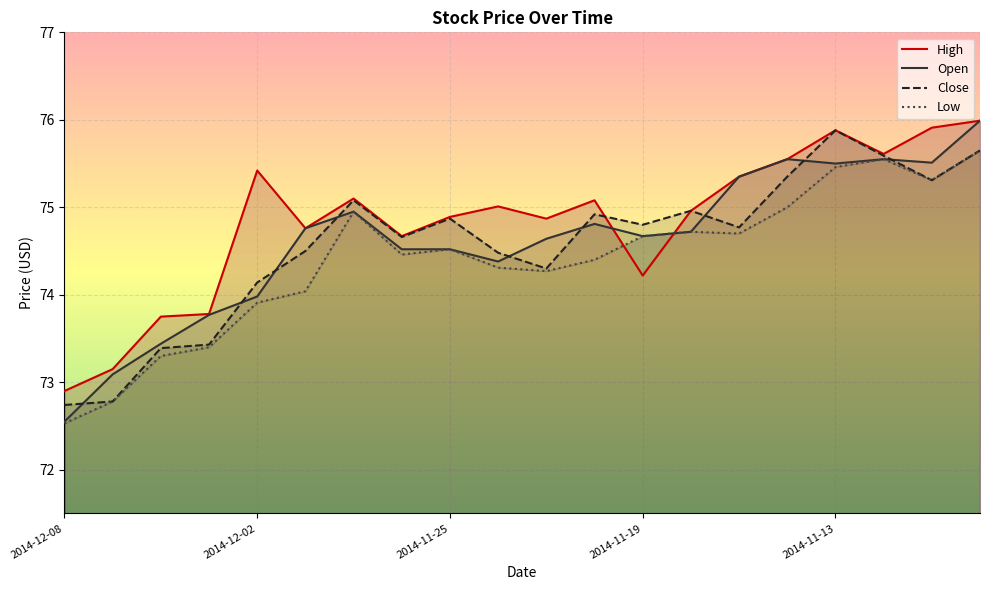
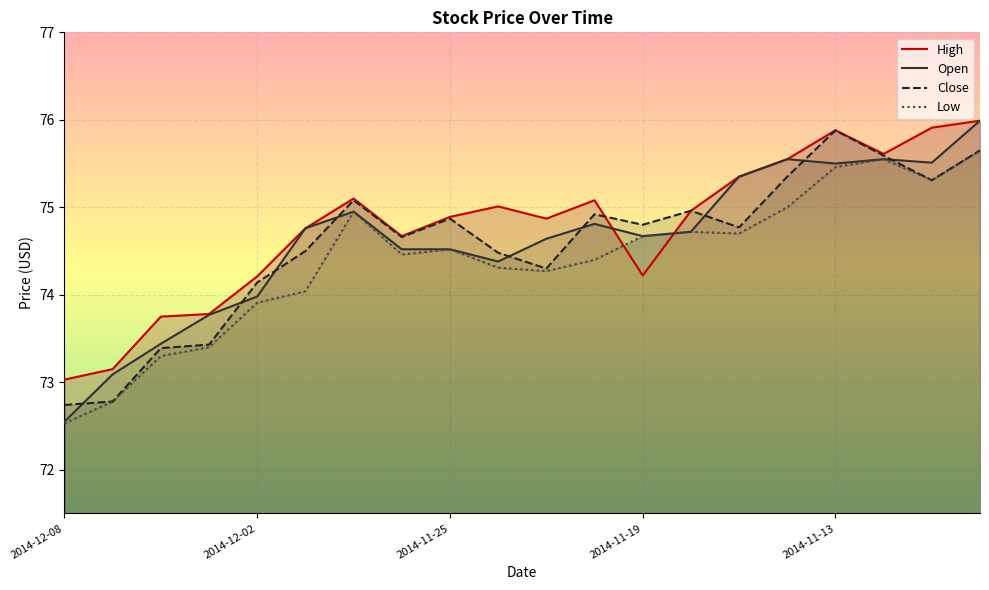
High, 2014-12-08: 72.9 -> 73.0
High, 2014-12-02: 75.4 -> 74.2
